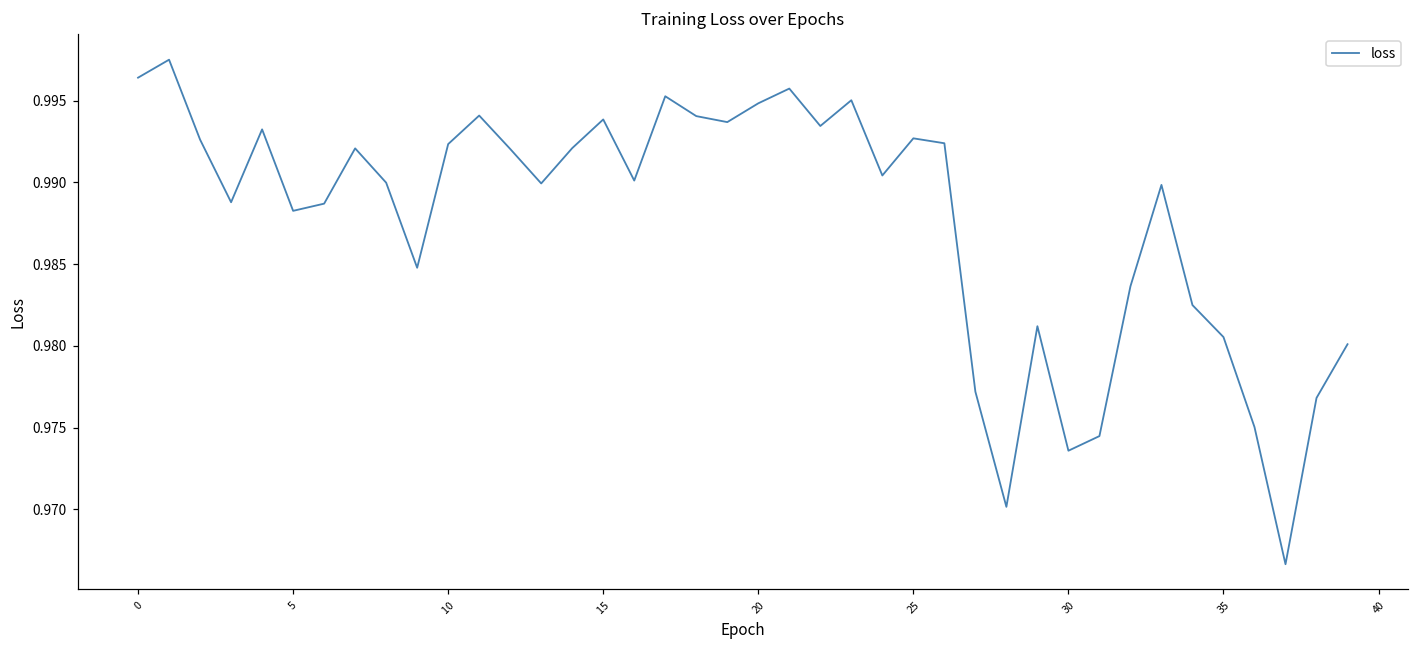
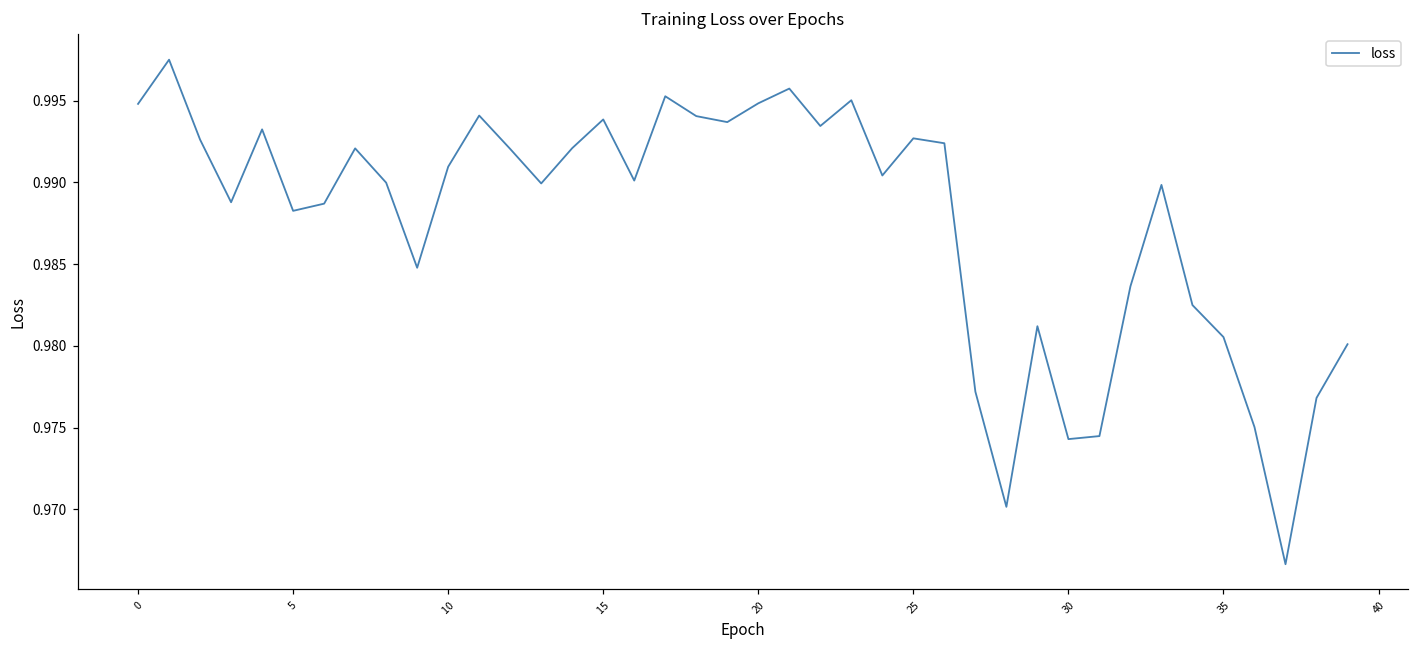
0: 0.9964 -> 0.9948
10: 0.9923 -> 0.9910
30: 0.9736 -> 0.9743
